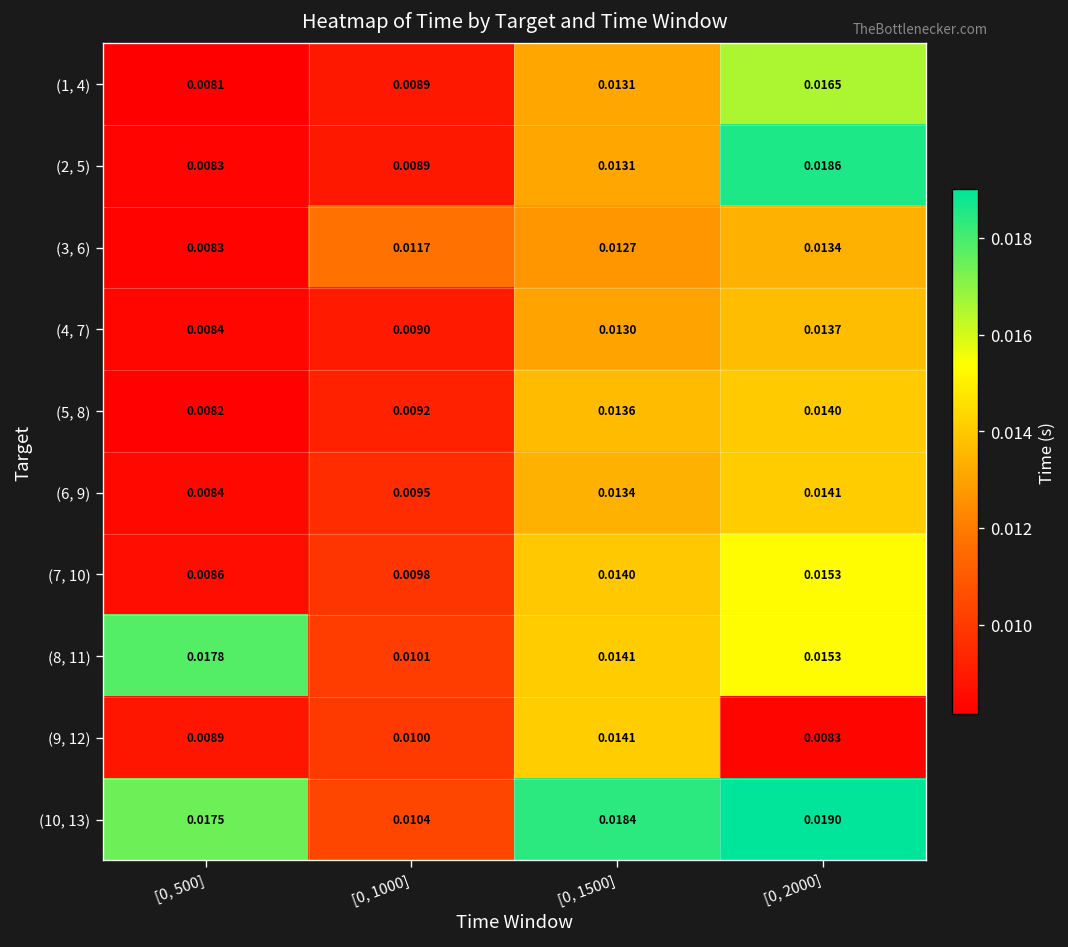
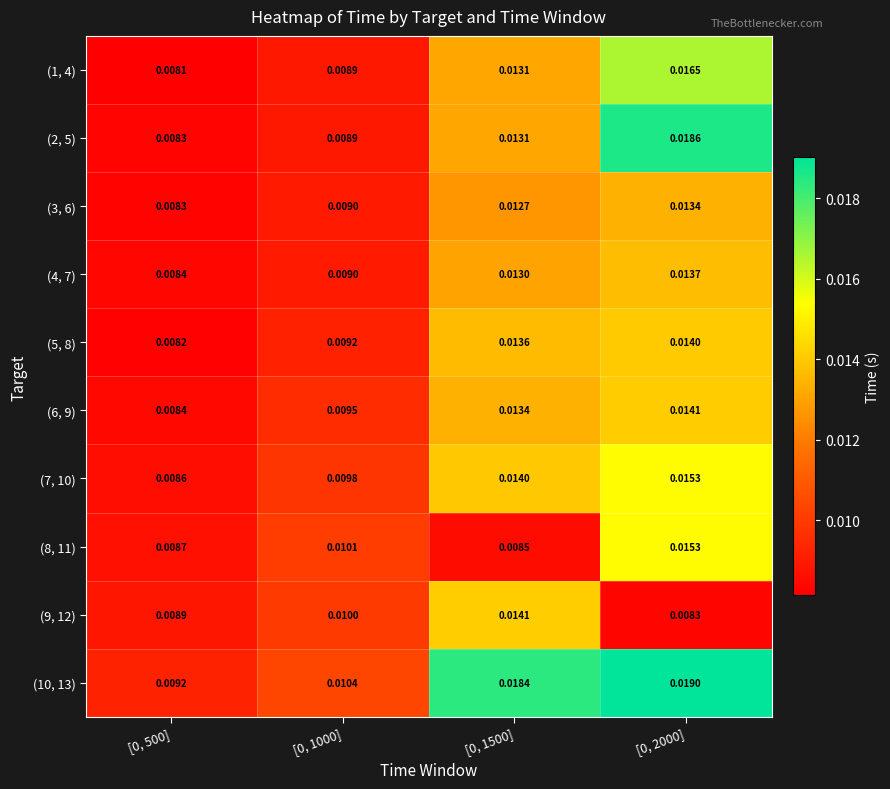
(3, 6), [0, 1000]: 0.0117 -> 0.0090
(8, 11), [0, 500]: 0.0178 -> 0.0087
(8, 11), [0, 1500]: 0.0141 -> 0.0085
(10, 13), [0, 500]: 0.0175 -> 0.0092
